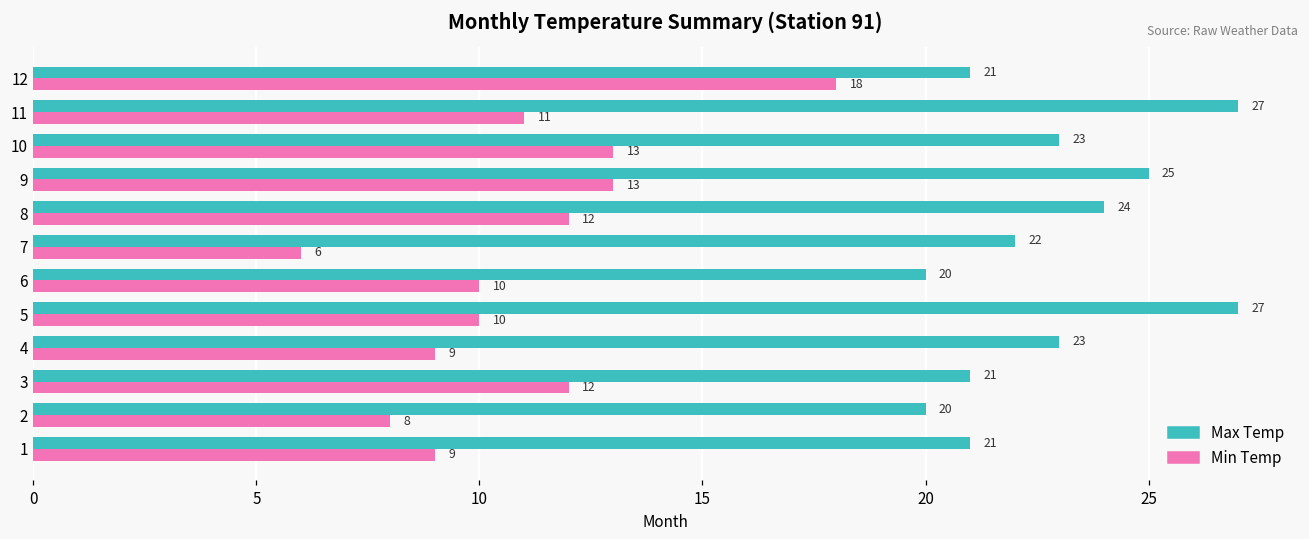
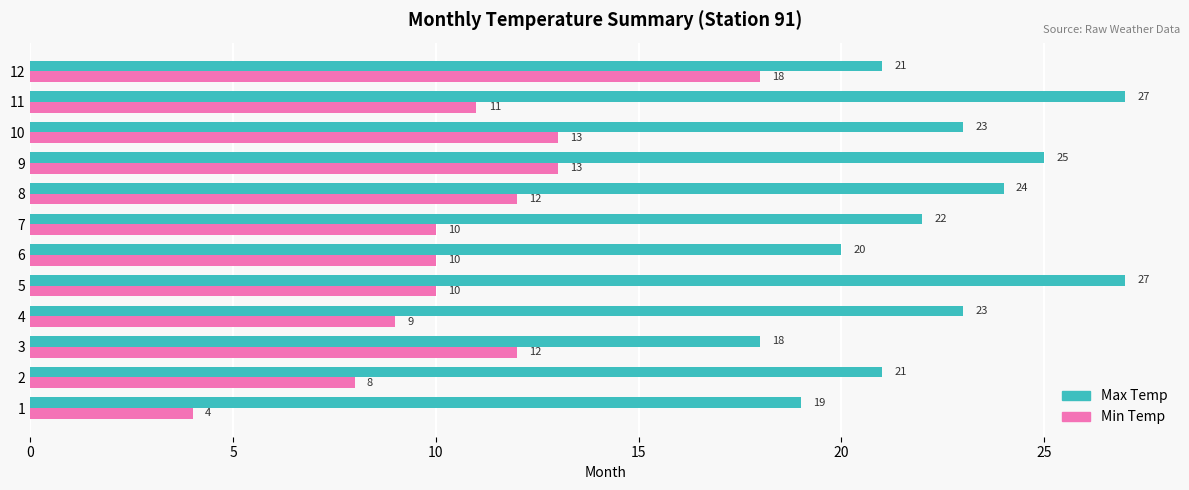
Min Temp, 7: 6 -> 10
Max Temp, 3: 21 -> 18
Max Temp, 2: 20 -> 21
Max Temp, 1: 21 -> 19
Min Temp, 1: 9 -> 4
